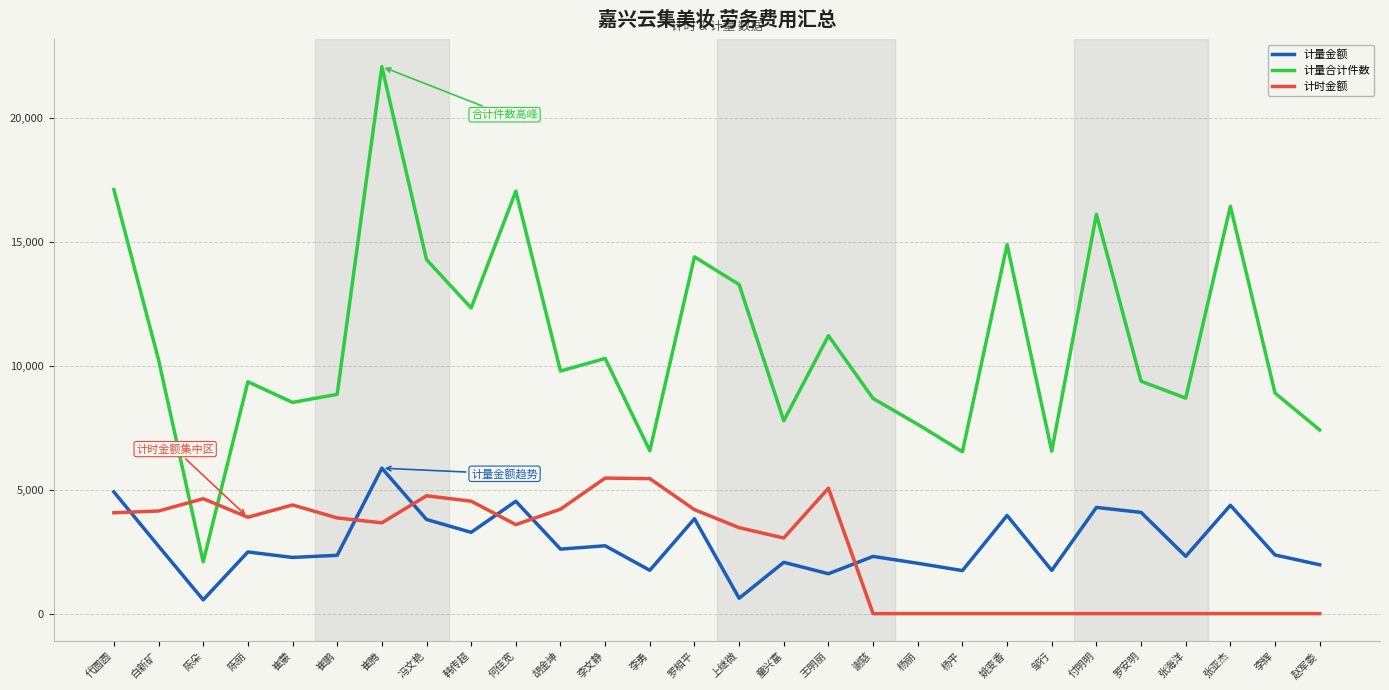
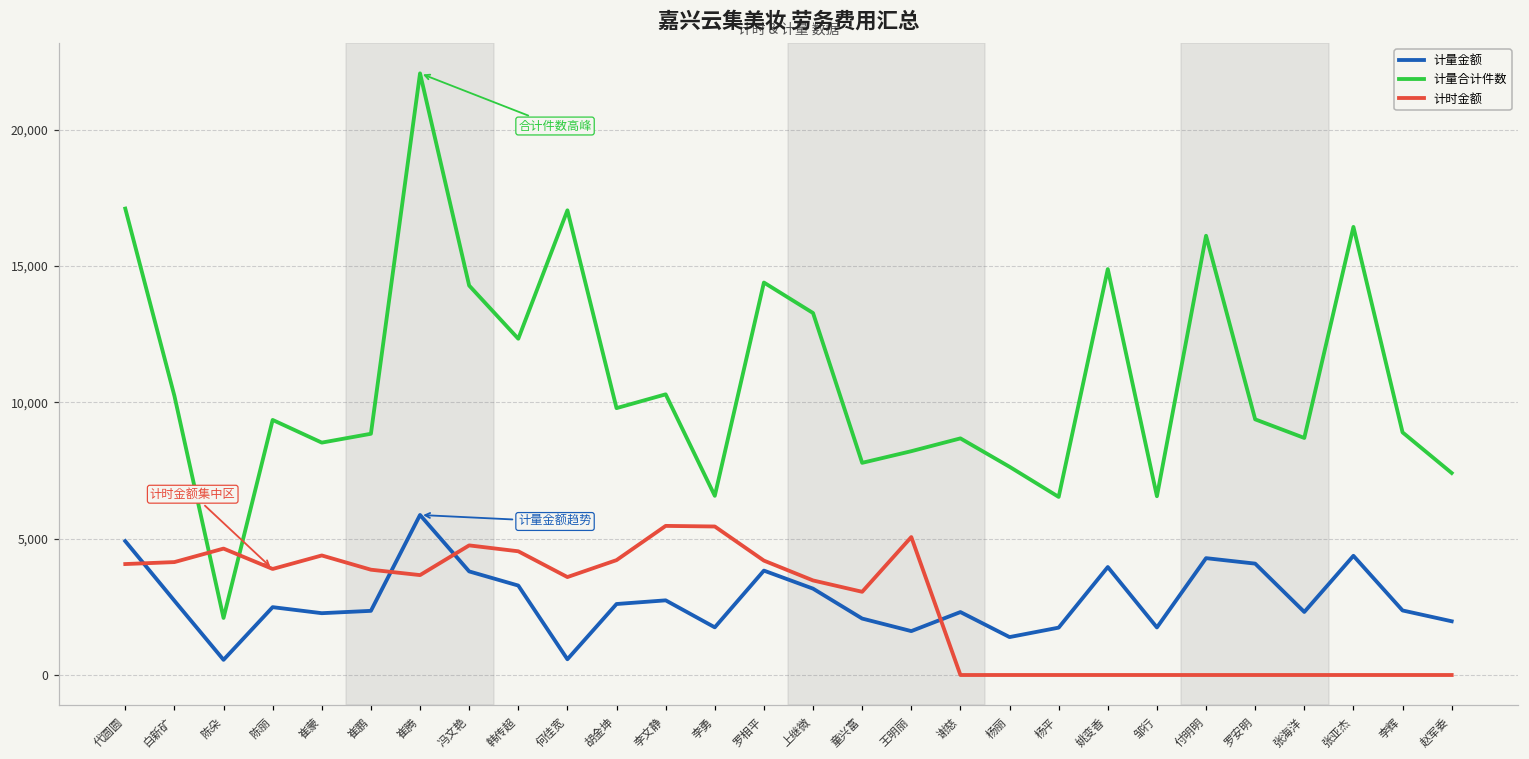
计量金额, 何佳宽: 4,500 -> 600
计量金额, 上继微: 600 -> 3,200
计量合计件数, 王明丽: 11,200 -> 8,200
计量金额, 杨丽: 2,000 -> 1,400
